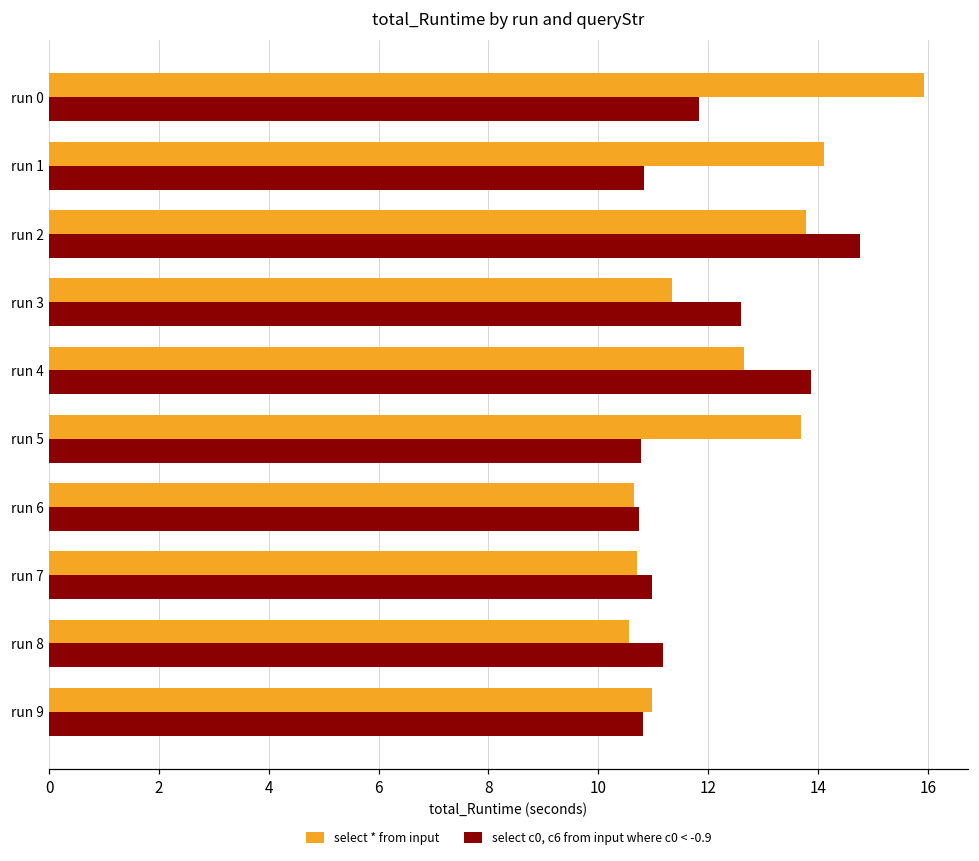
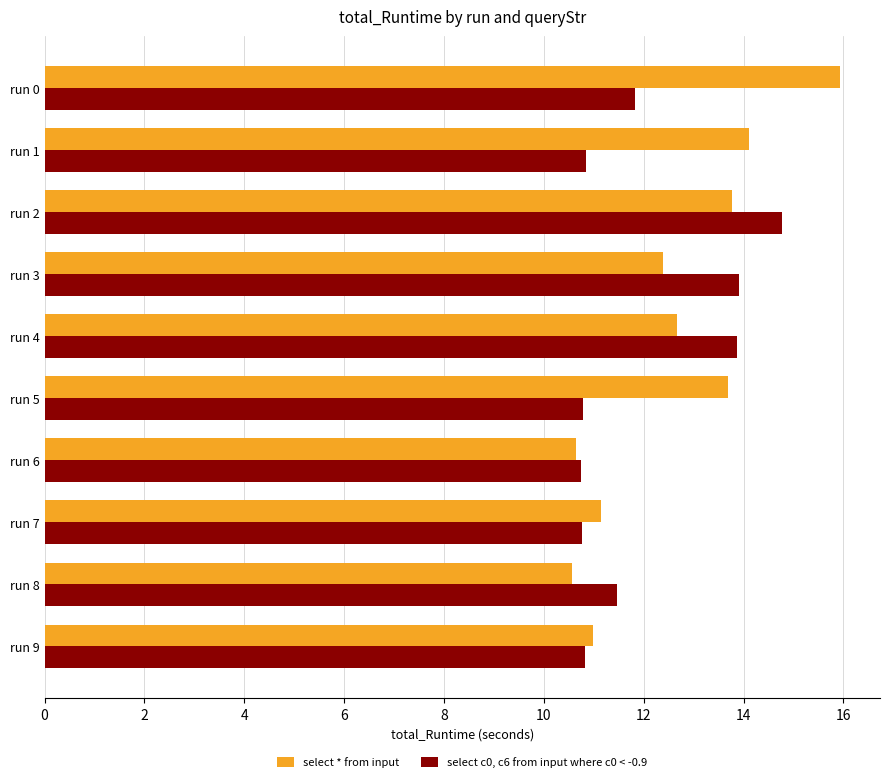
select * from input, run 3: 11.3 -> 12.4
select c0, c6 from input where c0 < -0.9, run 3: 12.6 -> 13.9
select * from input, run 7: 10.7 -> 11.1
select c0, c6 from input where c0 < -0.9, run 7: 11.0 -> 10.8
select c0, c6 from input where c0 < -0.9, run 8: 11.2 -> 11.5
